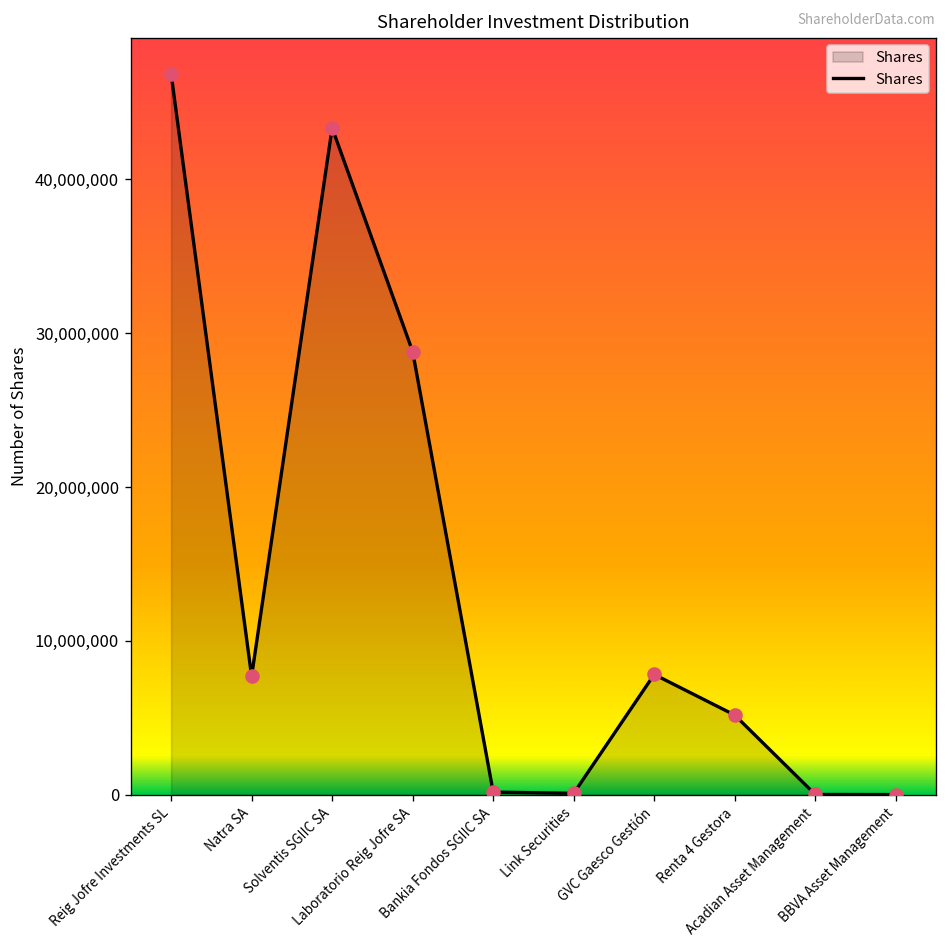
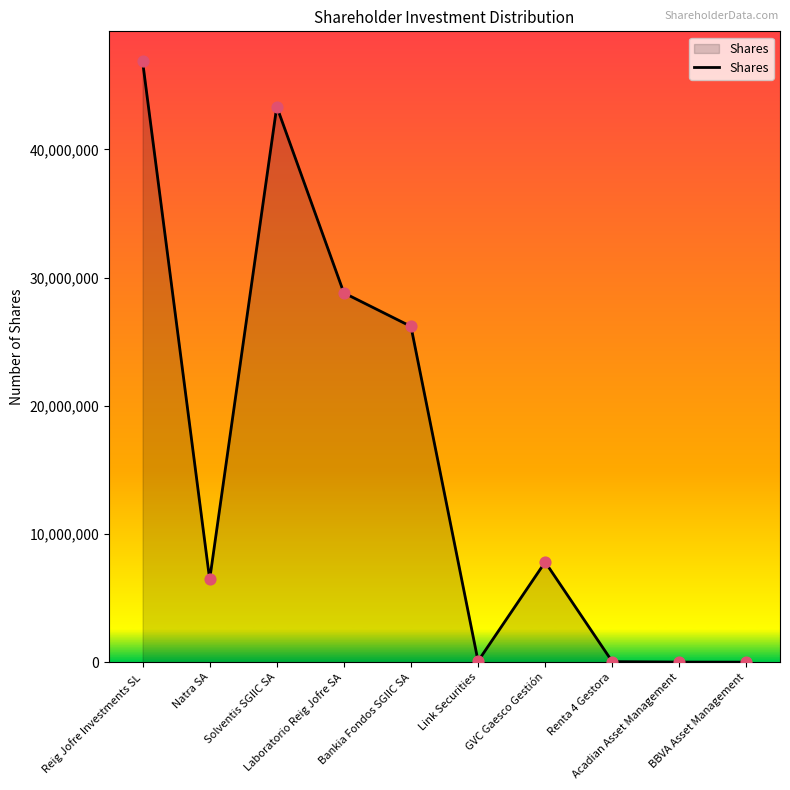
Natra SA: 7,700,000 -> 6,500,000
Bankia Fondos SGIIC SA: 200,000 -> 26,200,000
Renta 4 Gestora: 5,200,000 -> 0
